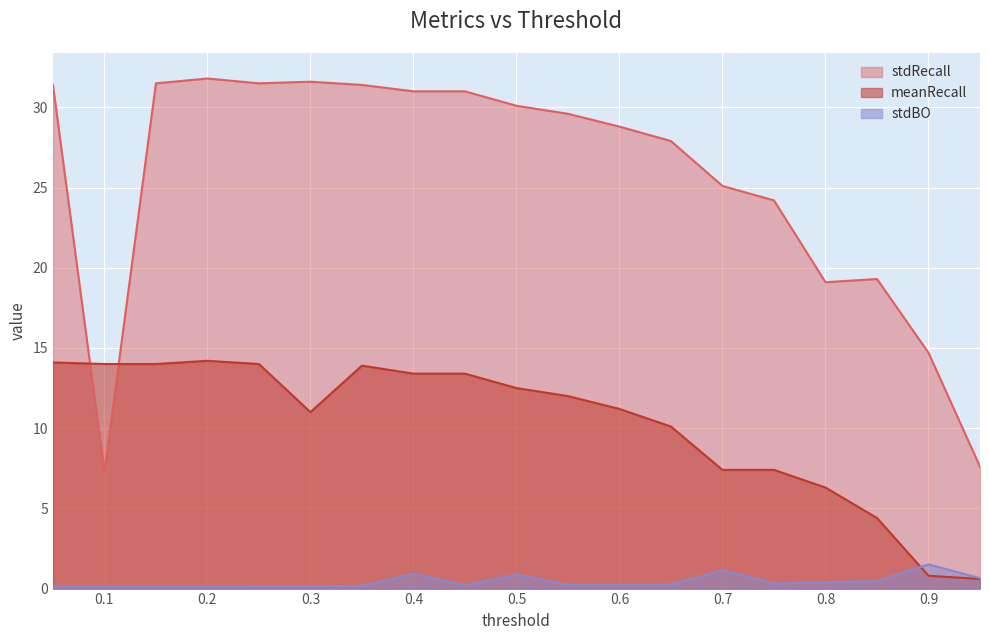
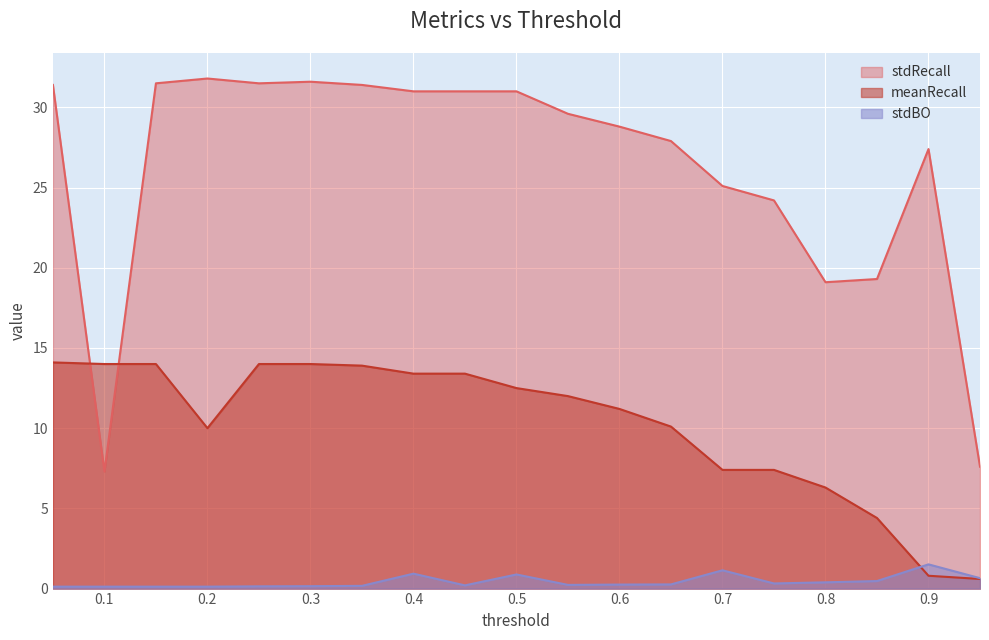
meanRecall, 0.2: 14.2 -> 10.0
meanRecall, 0.3: 11 -> 14
stdRecall, 0.5: 30.1 -> 31.0
stdRecall, 0.9: 14.7 -> 27.4
